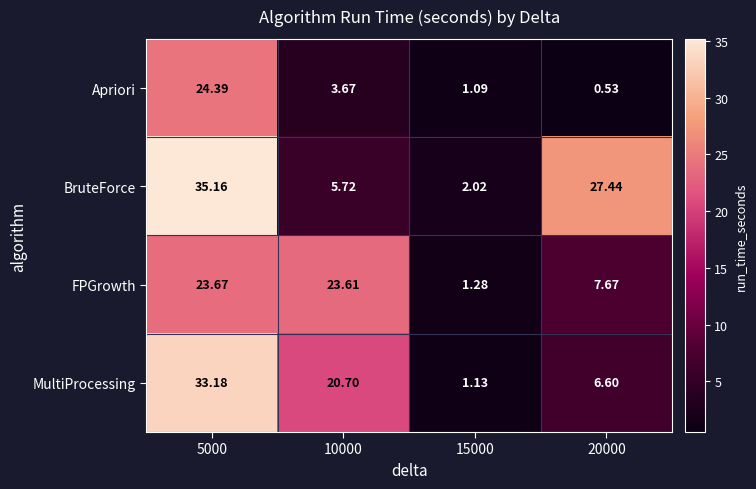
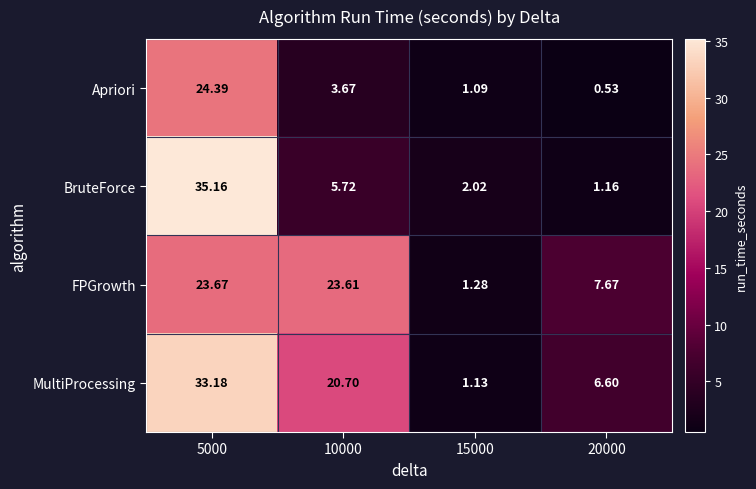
BruteForce, 20000: 27.44 -> 1.16
